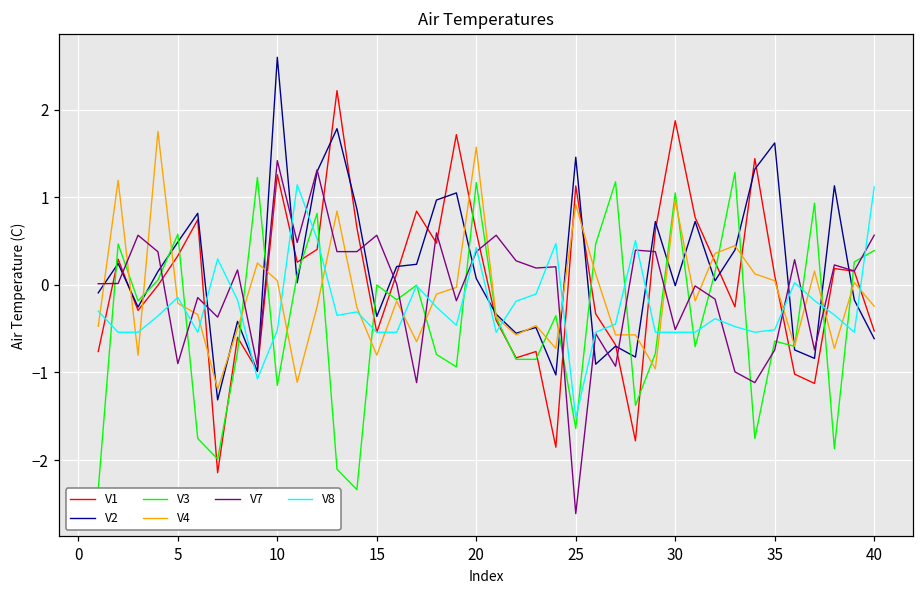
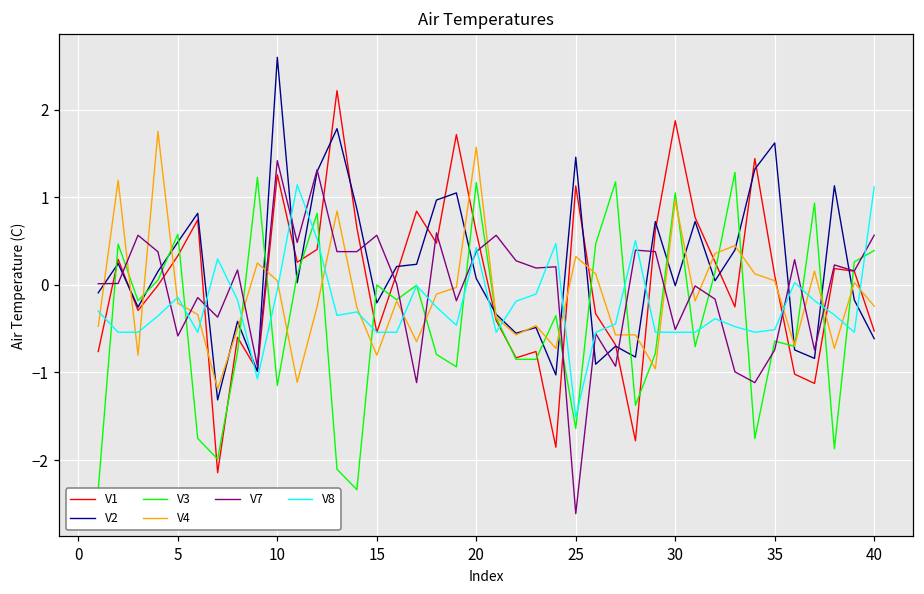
V7, 5: -0.9 -> -0.6
V8, 10: -0.5 -> -0.1
V2, 15: -0.4 -> -0.2
V4, 25: 0.9 -> 0.3
